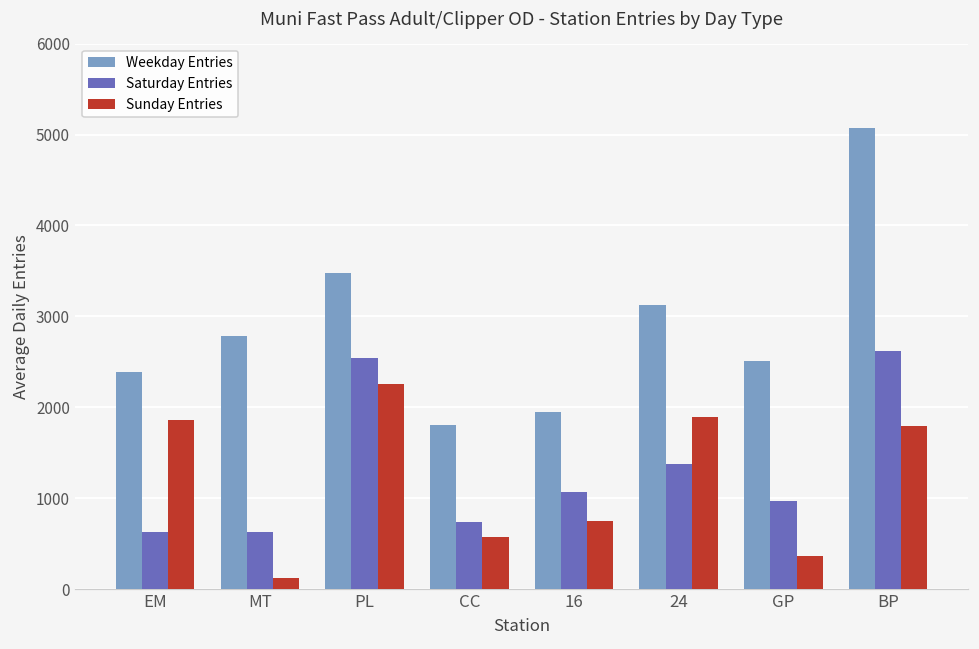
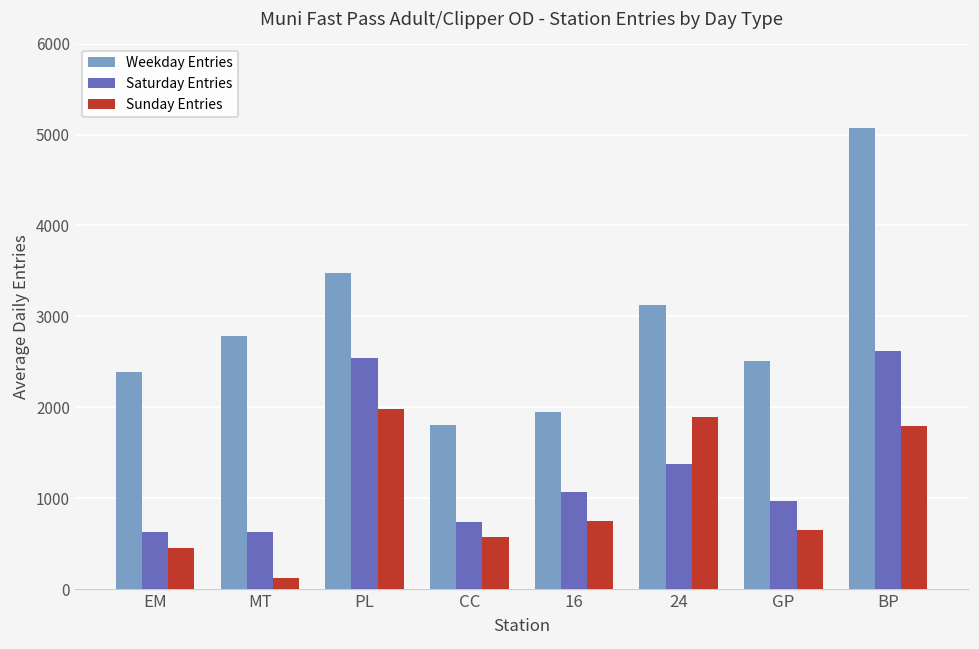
Sunday Entries, EM: 1900 -> 500
Sunday Entries, PL: 2300 -> 2000
Sunday Entries, GP: 400 -> 600
